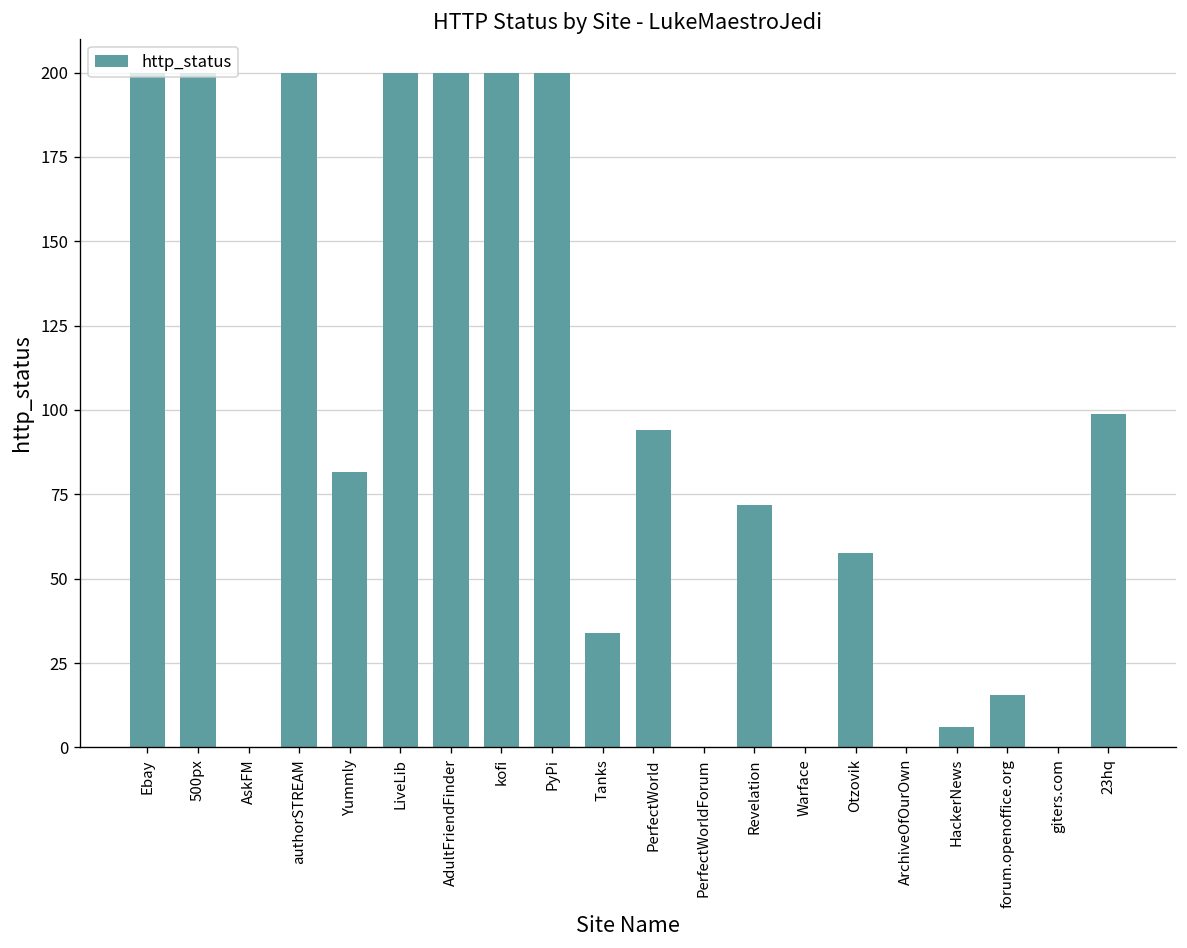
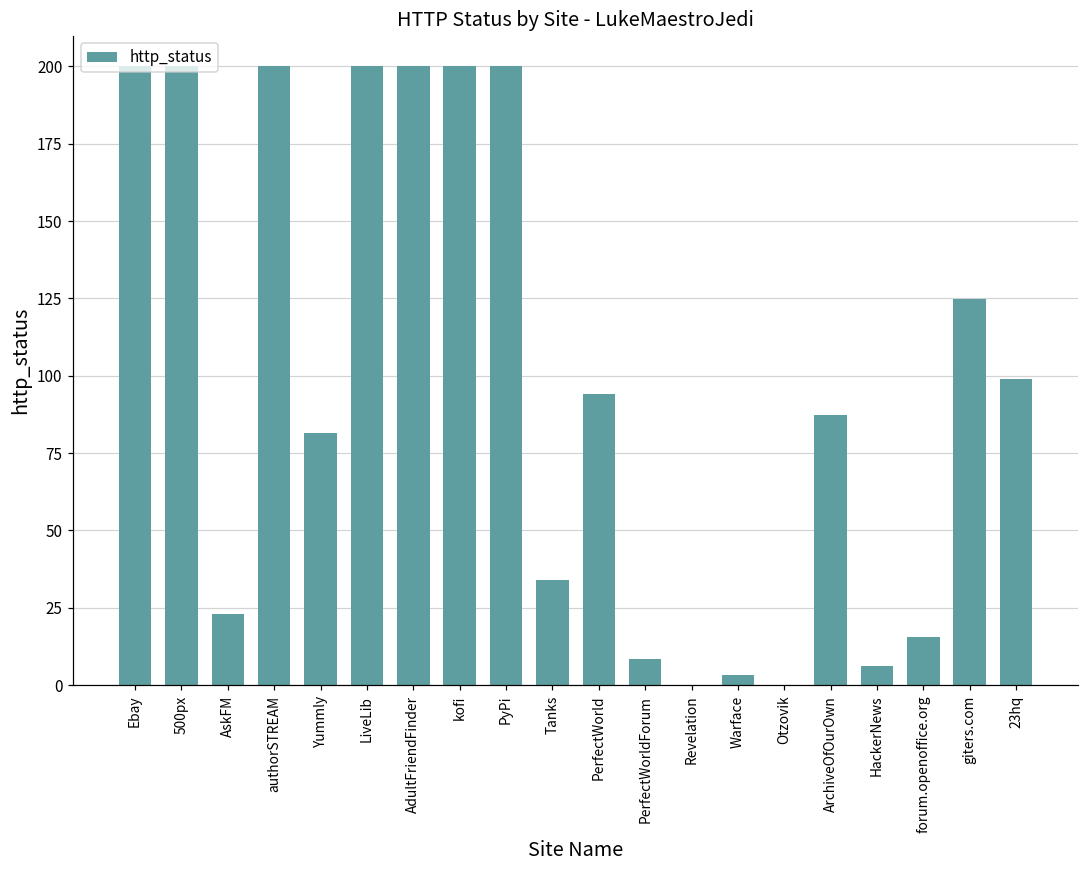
AskFM: 0 -> 23
PerfectWorldForum: 0 -> 8
Revelation: 72 -> 0
Warface: 0 -> 3
Otzovik: 58 -> 0
ArchiveOfOurOwn: 0 -> 87
giters.com: 0 -> 125
